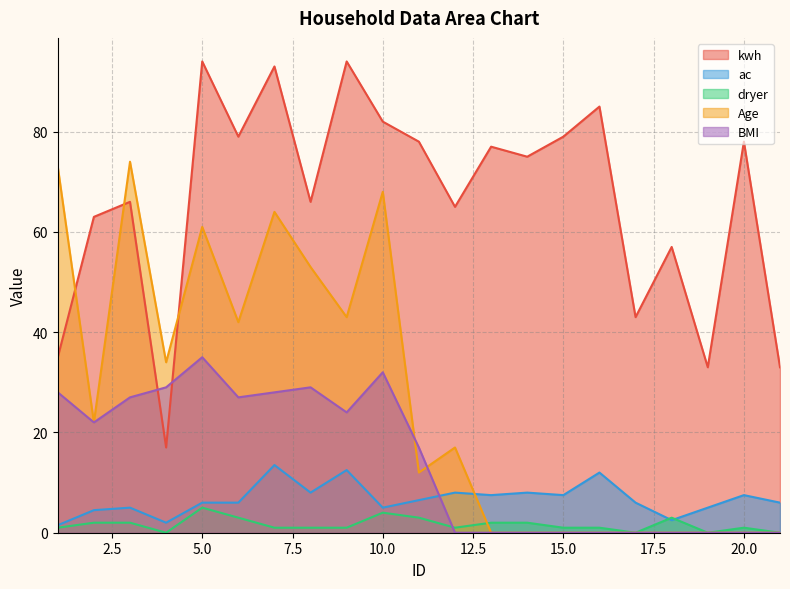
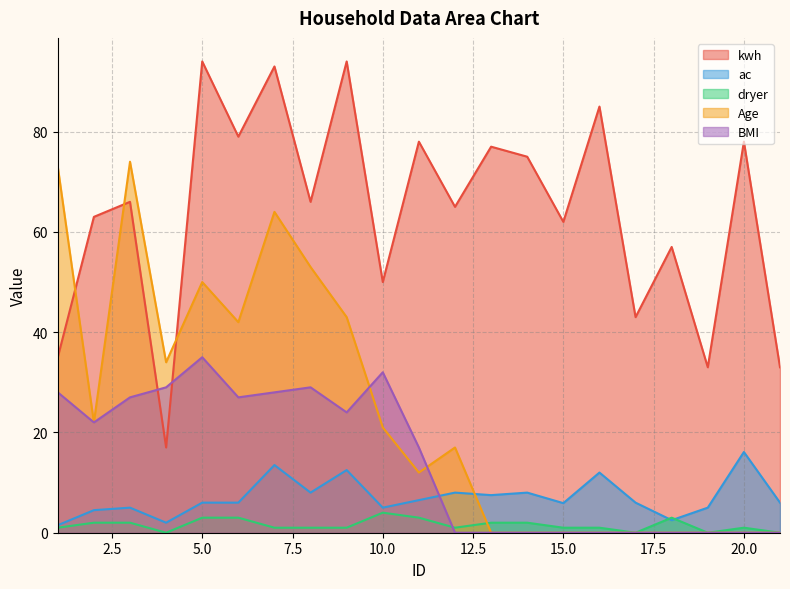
dryer, 5.0: 5 -> 3
Age, 5.0: 61 -> 50
kwh, 10.0: 82 -> 50
Age, 10.0: 68 -> 21
kwh, 15.0: 79 -> 62
ac, 15.0: 8 -> 6
ac, 20.0: 8 -> 16
